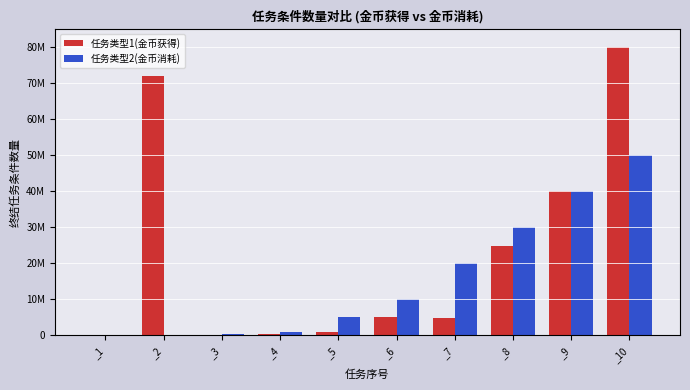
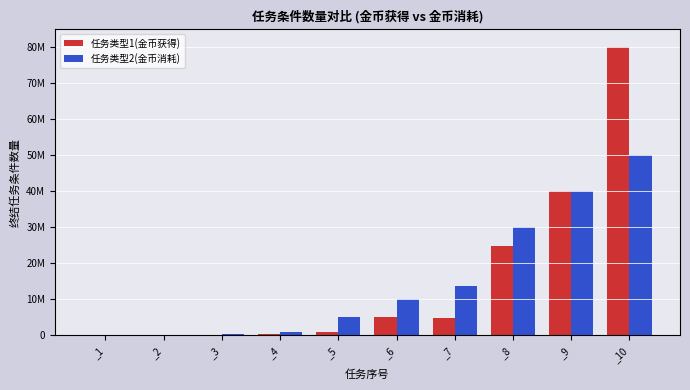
任务类型1(金币获得), _2: 72000000 -> 0
任务类型2(金币消耗), _7: 20000000 -> 14000000
